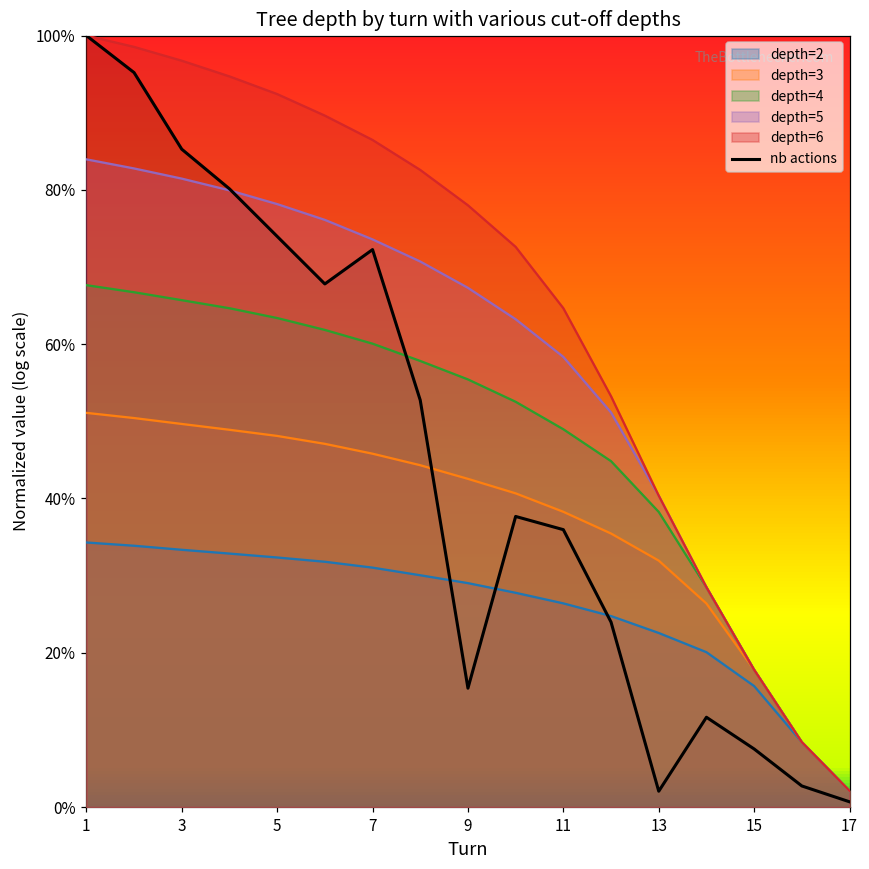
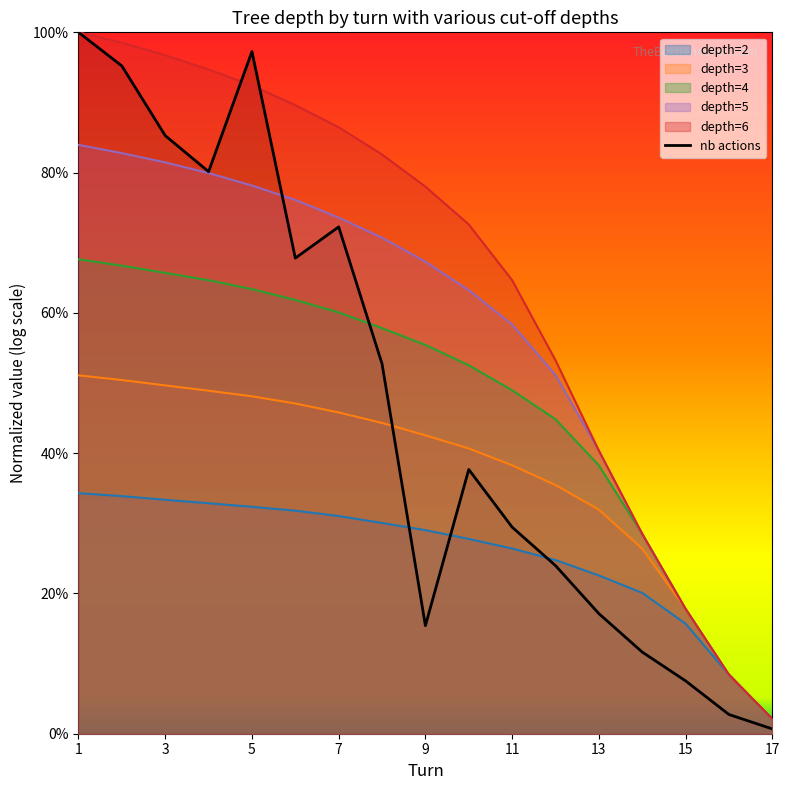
nb actions, 5: 74% -> 97%
nb actions, 11: 36% -> 29%
nb actions, 13: 2% -> 17%
